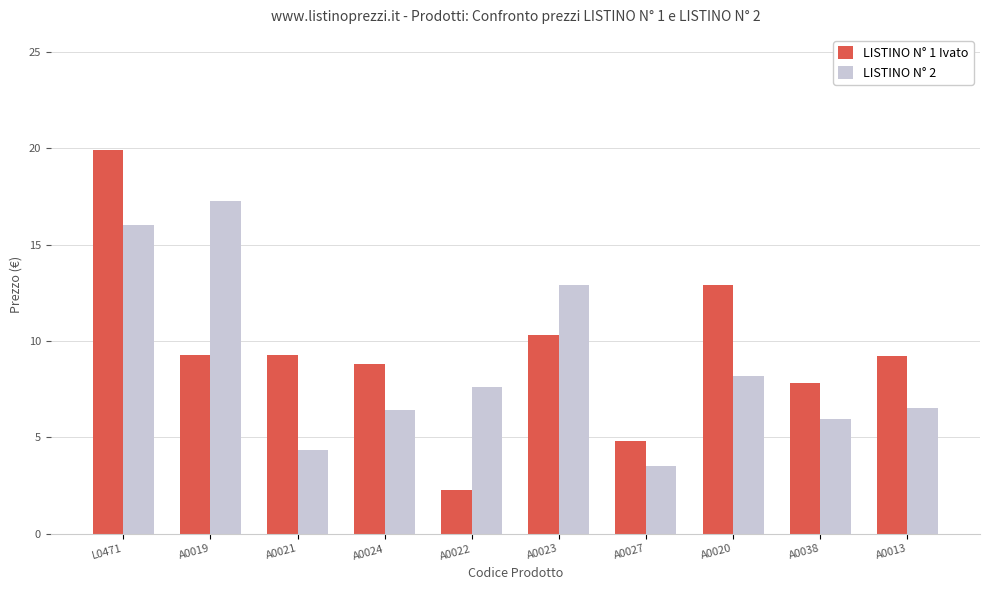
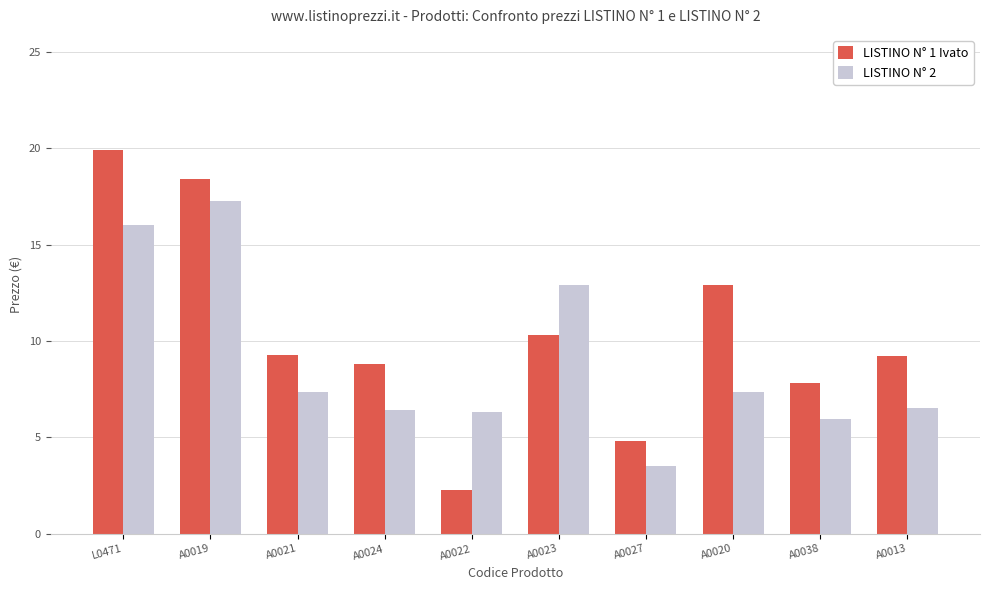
LISTINO N° 1 Ivato, A0019: 9.3 -> 18.4
LISTINO N° 2, A0021: 4.3 -> 7.4
LISTINO N° 2, A0022: 7.6 -> 6.3
LISTINO N° 2, A0020: 8.2 -> 7.4
